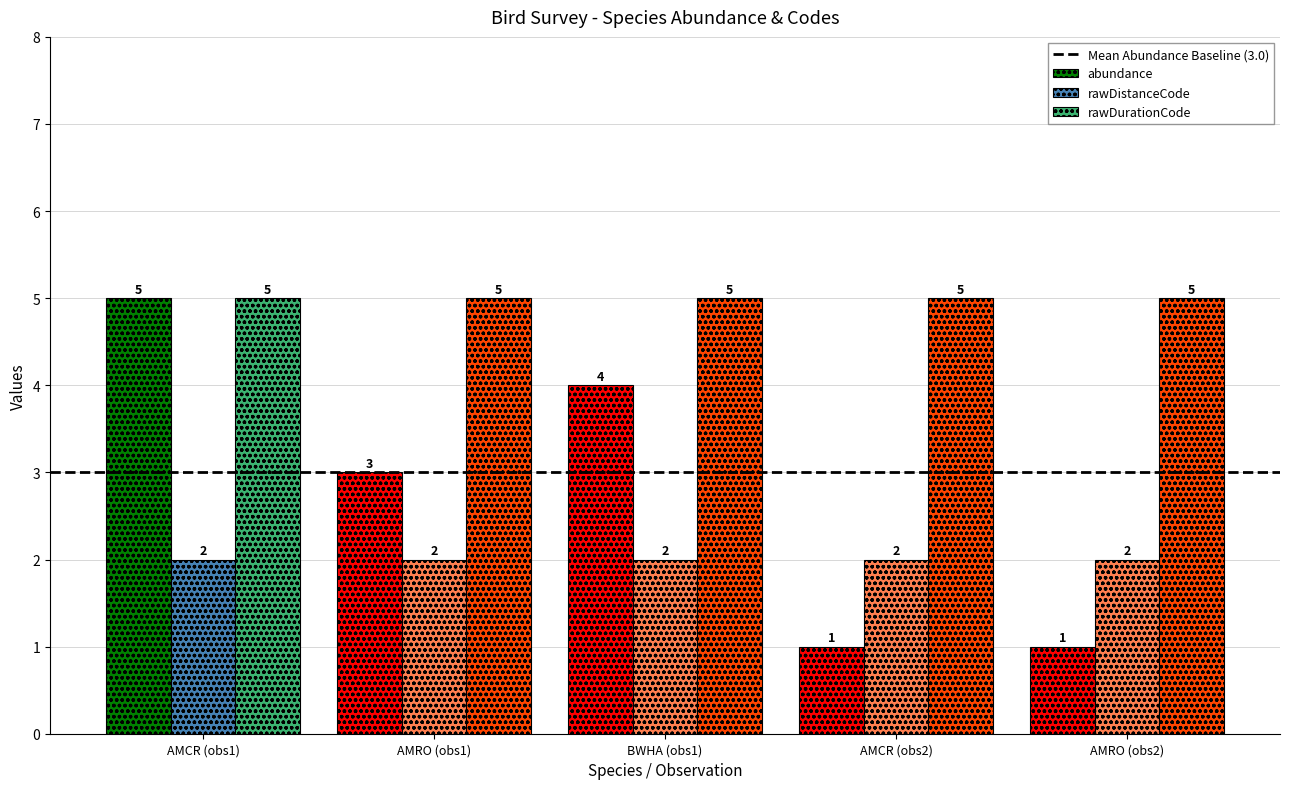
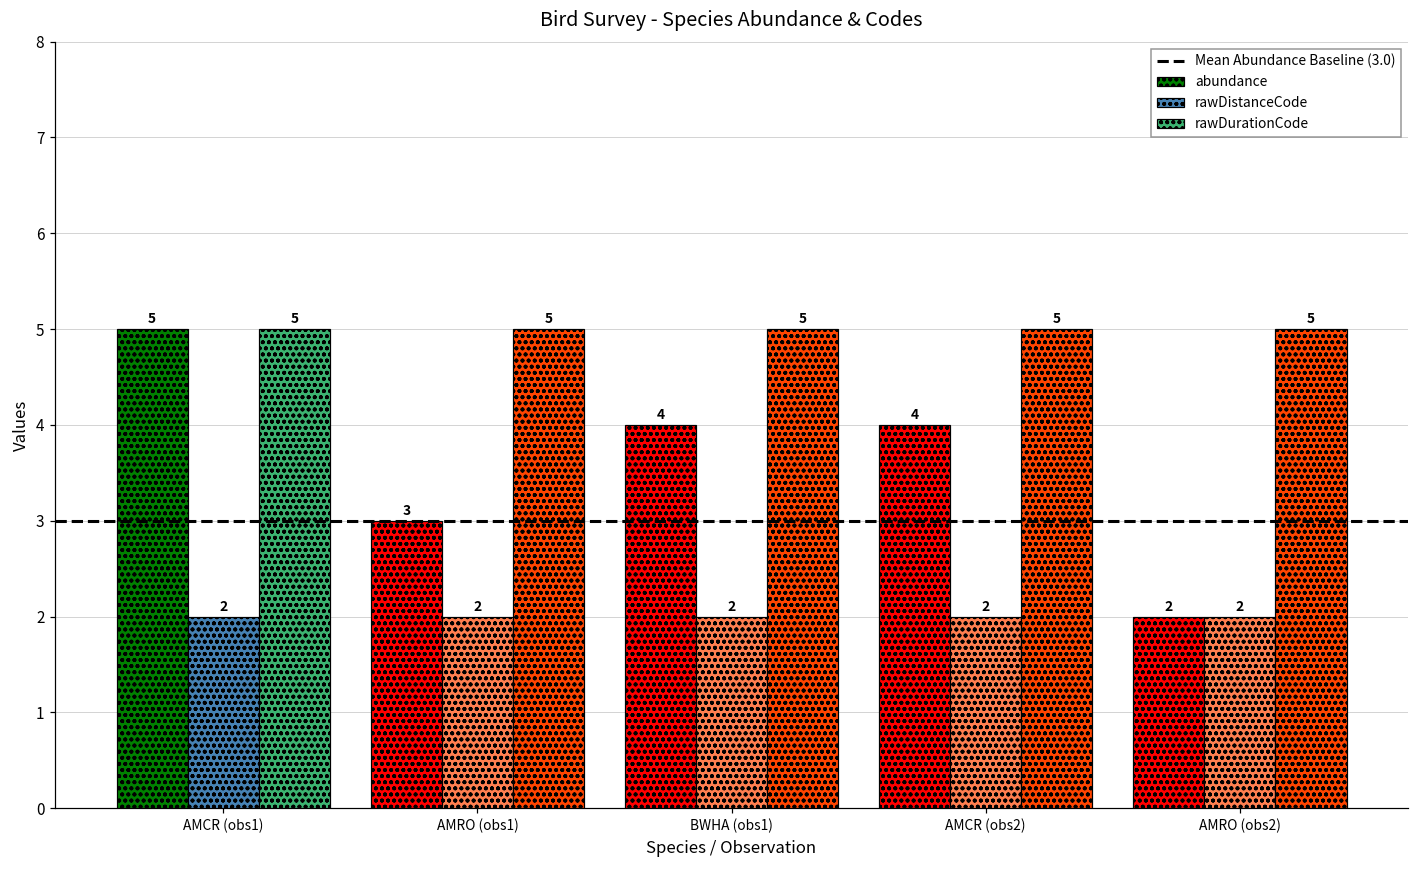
abundance, AMCR (obs2): 1 -> 4
abundance, AMRO (obs2): 1 -> 2
